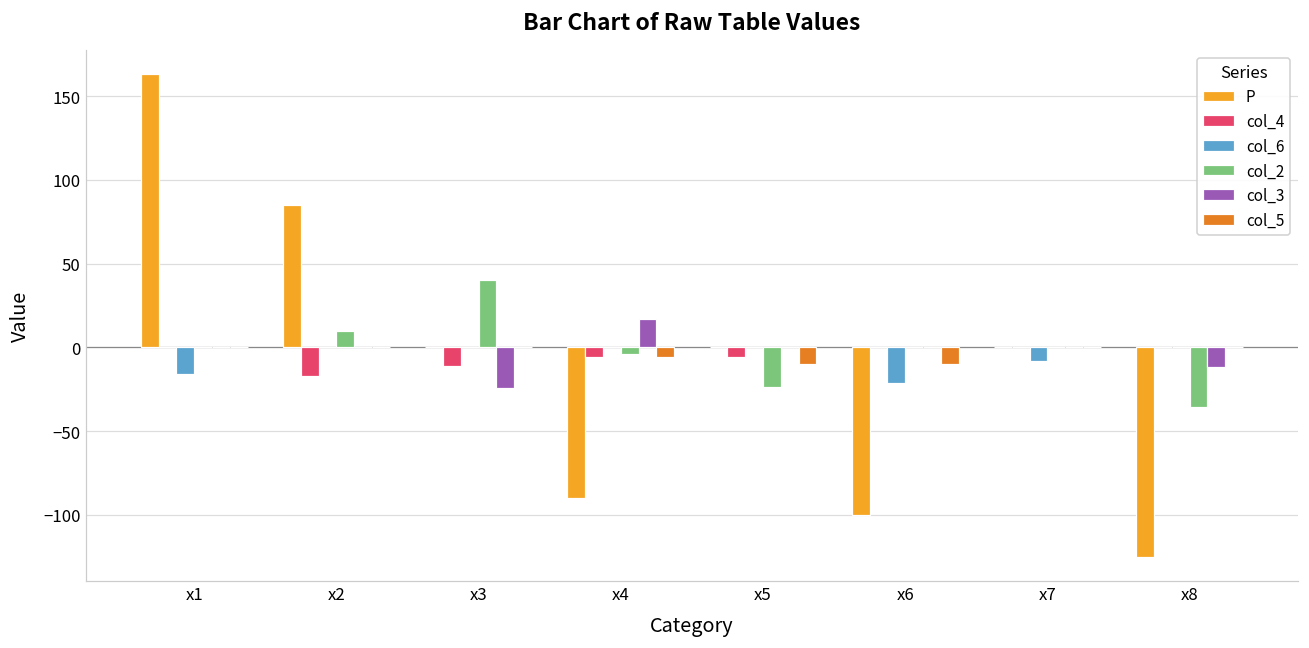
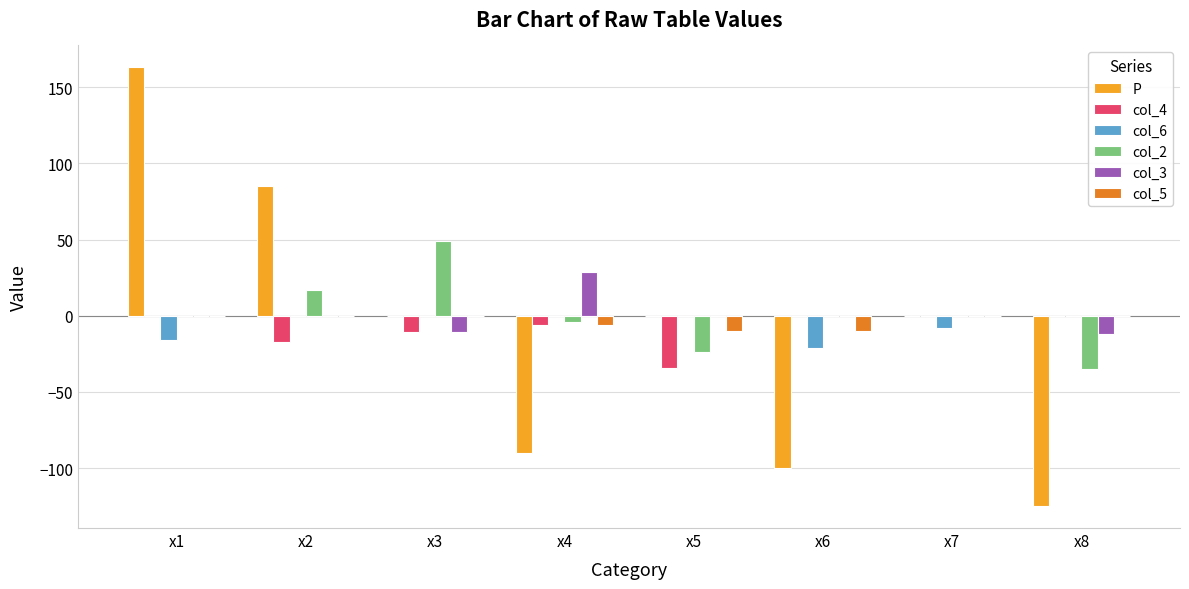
col_2, x2: 10 -> 17
col_2, x3: 40 -> 49
col_3, x3: -24 -> -11
col_3, x4: 17 -> 29
col_4, x5: -6 -> -35
